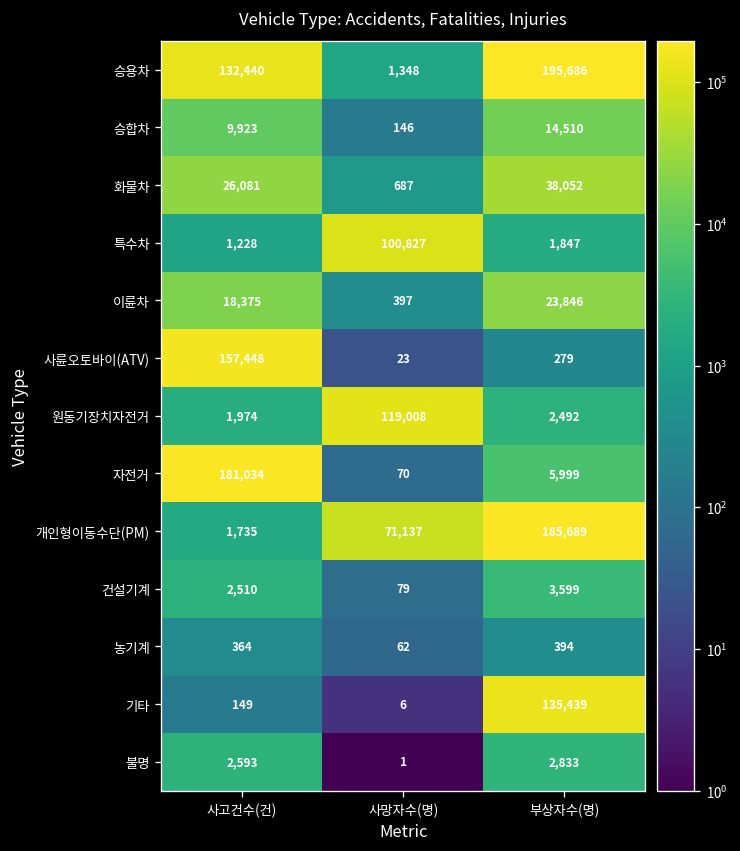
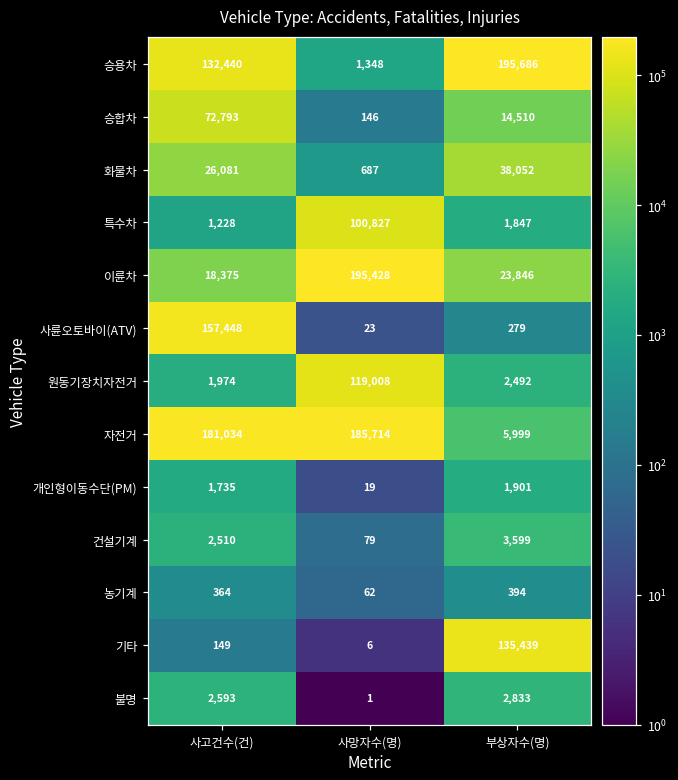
승합차, 사고건수(건): 9,923 -> 72,793
이륜차, 사망자수(명): 397 -> 195,428
자전거, 사망자수(명): 70 -> 185,714
개인형이동수단(PM), 사망자수(명): 71,137 -> 19
개인형이동수단(PM), 부상자수(명): 185,689 -> 1,901
